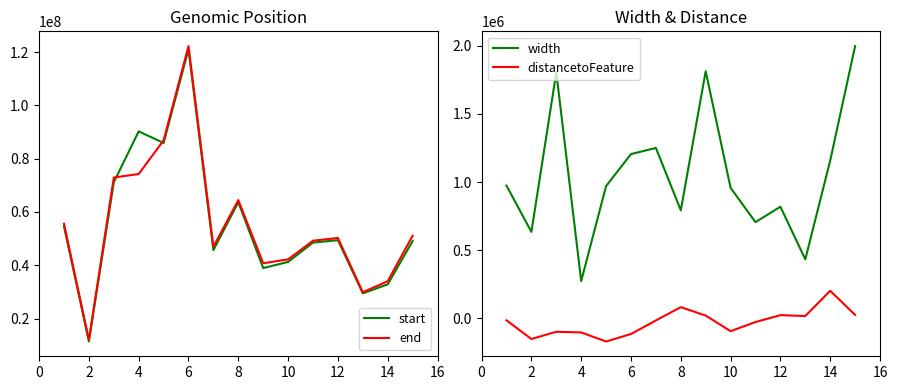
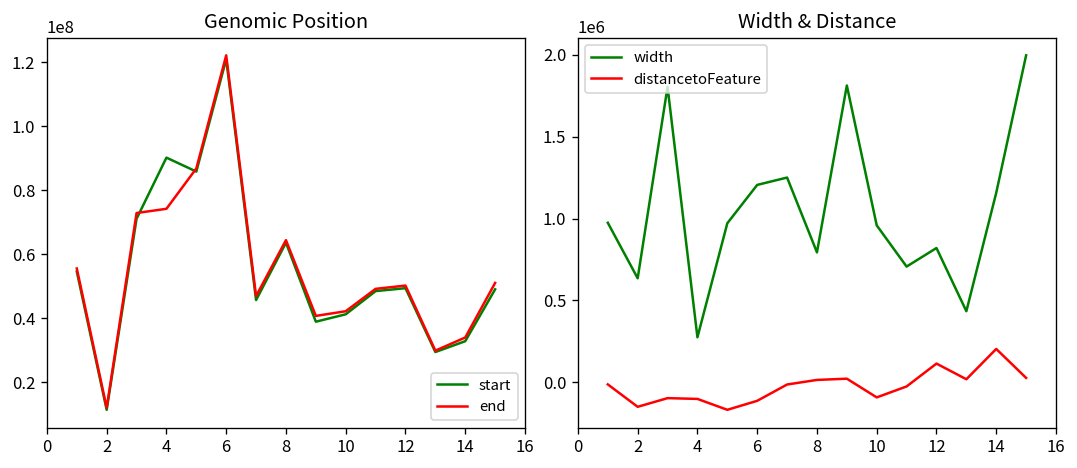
Width & Distance, distancetoFeature, 8: 80000 -> 10000
Width & Distance, distancetoFeature, 12: 20000 -> 110000
